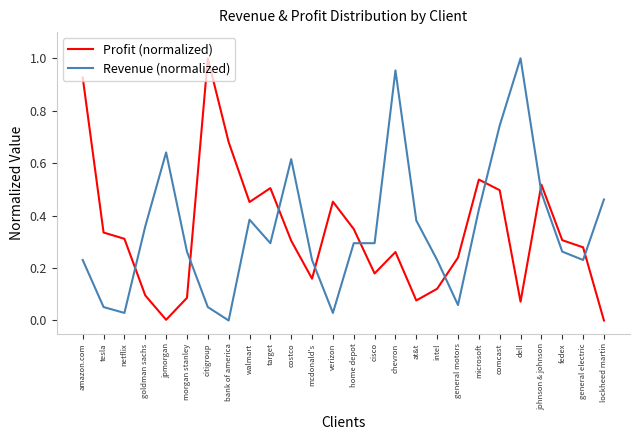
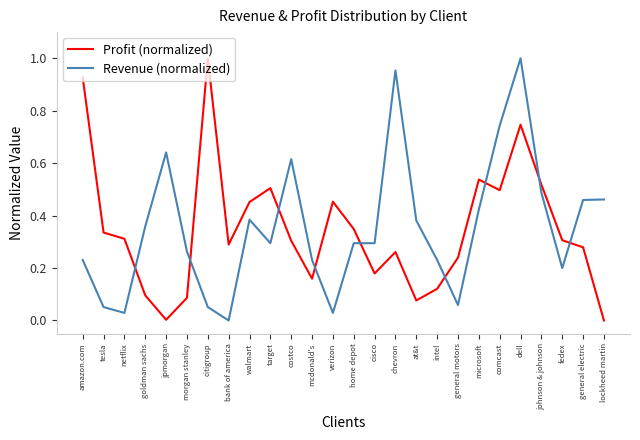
Profit (normalized), bank of america: 0.68 -> 0.29
Profit (normalized), dell: 0.07 -> 0.75
Revenue (normalized), fedex: 0.26 -> 0.20
Revenue (normalized), general electric: 0.23 -> 0.46
